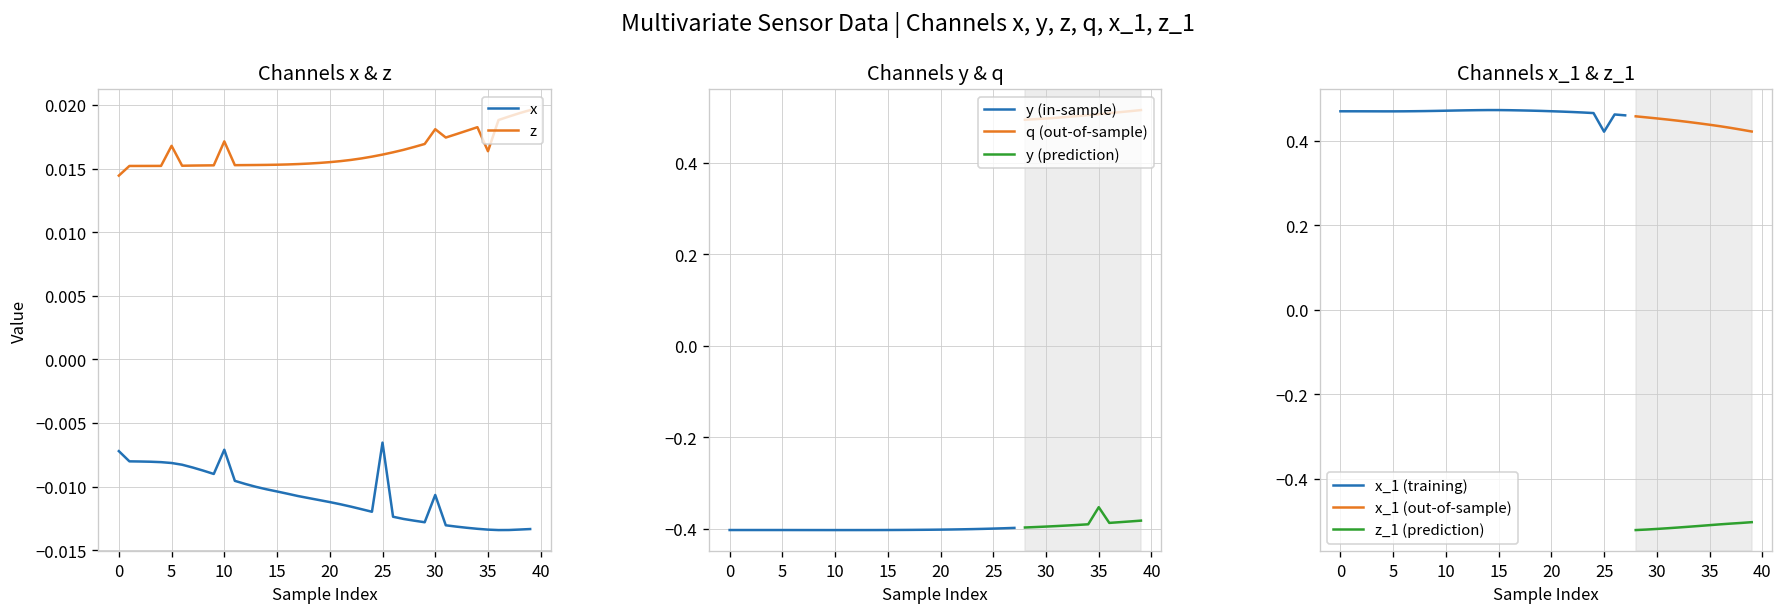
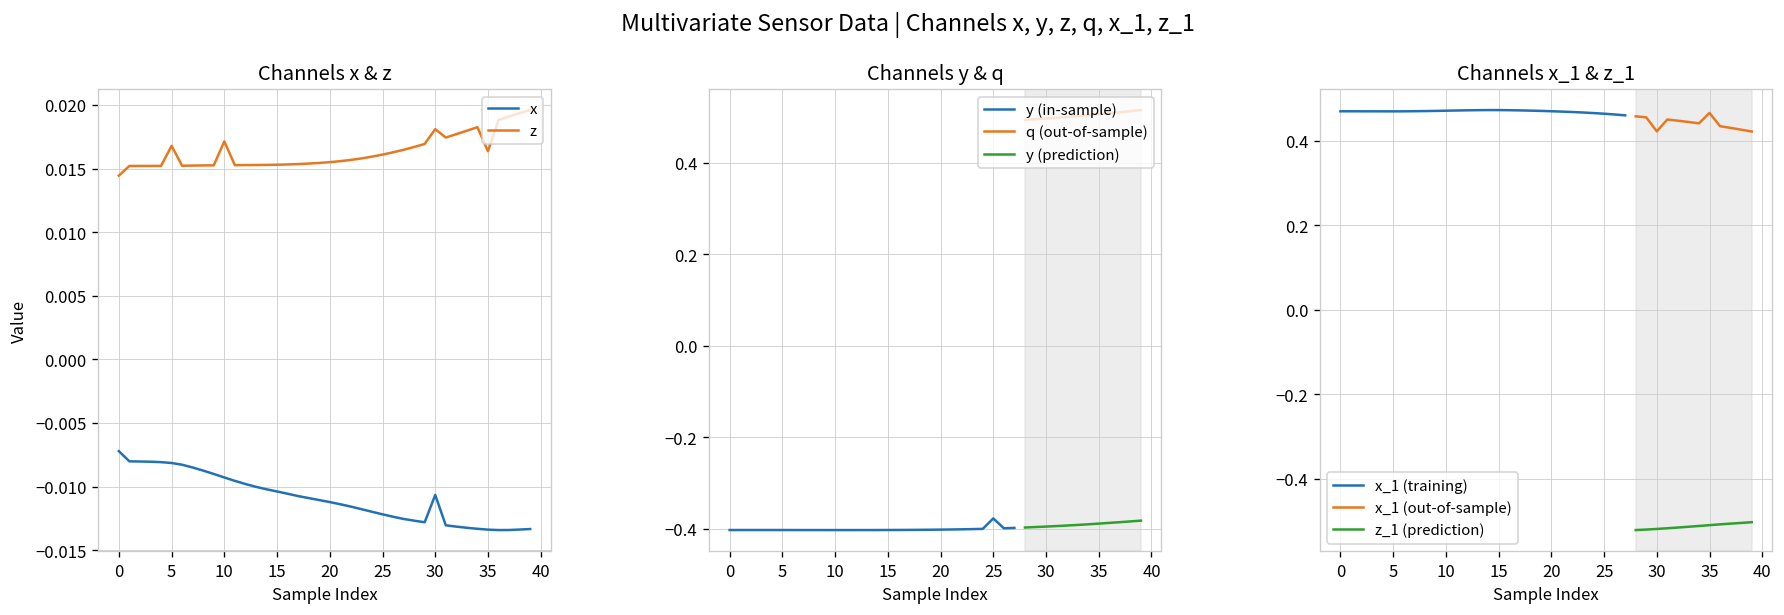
Channels x & z, x, 10: -0.0071 -> -0.0093
Channels x & z, x, 25: -0.0065 -> -0.0122
Channels y & q, y (in-sample), 25: -0.40 -> -0.38
Channels y & q, y (prediction), 35: -0.35 -> -0.39
Channels x_1 & z_1, x_1 (training), 25: 0.42 -> 0.46
Channels x_1 & z_1, x_1 (out-of-sample), 30: 0.45 -> 0.42
Channels x_1 & z_1, x_1 (out-of-sample), 35: 0.44 -> 0.47
